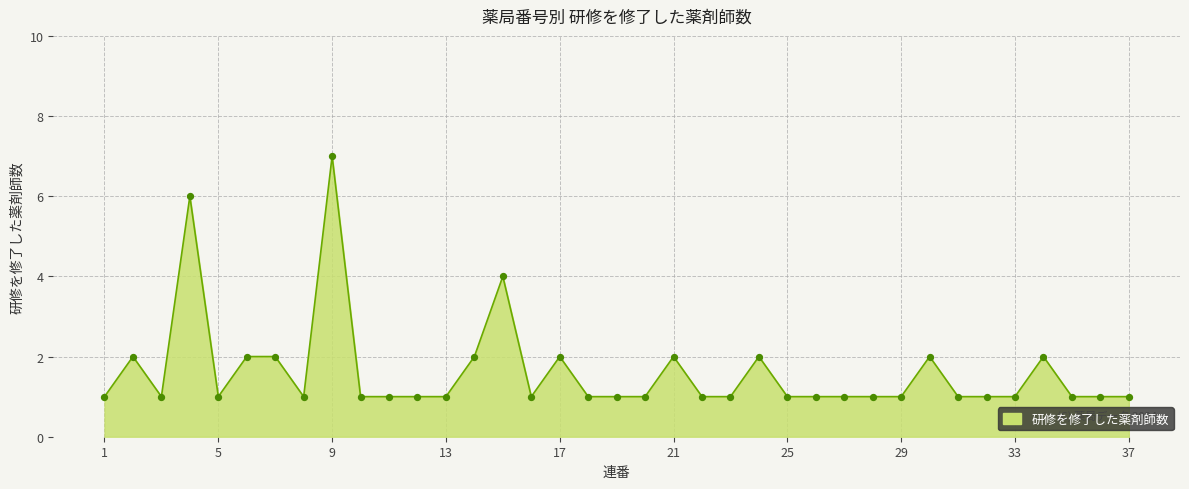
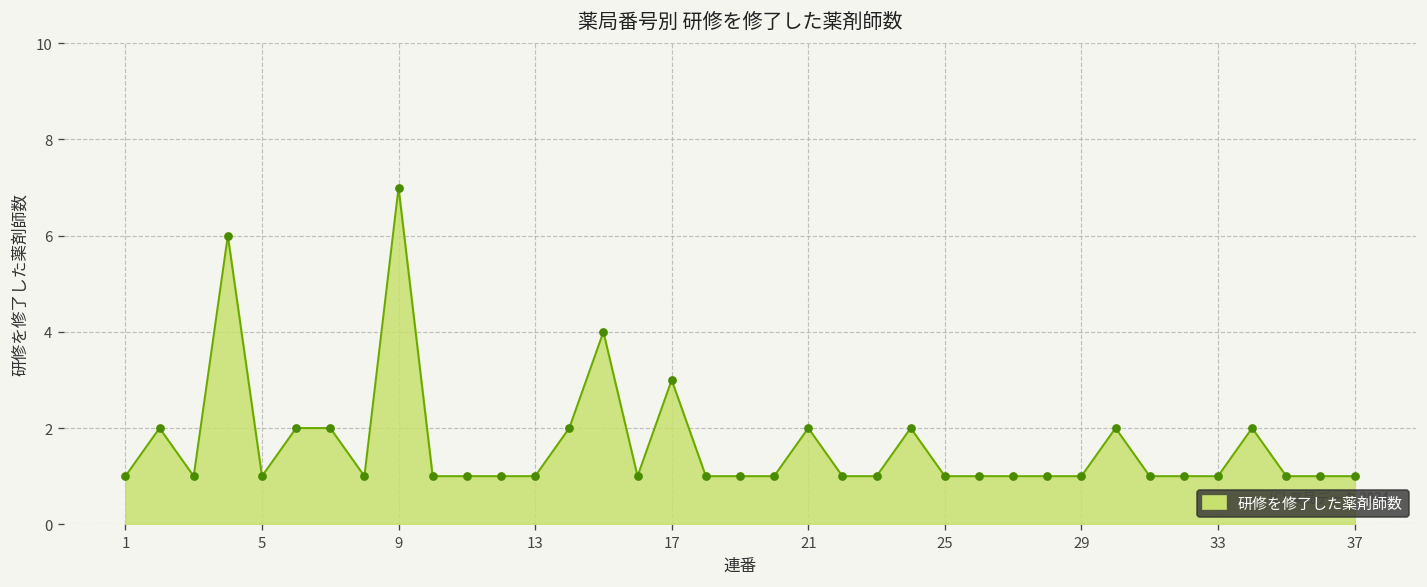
17: 2 -> 3
